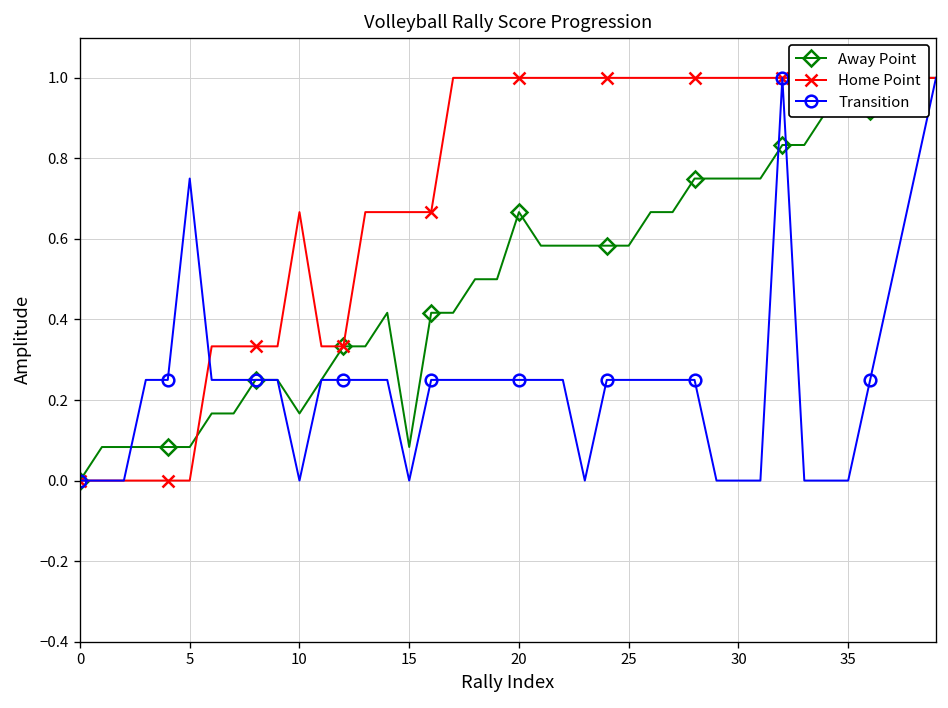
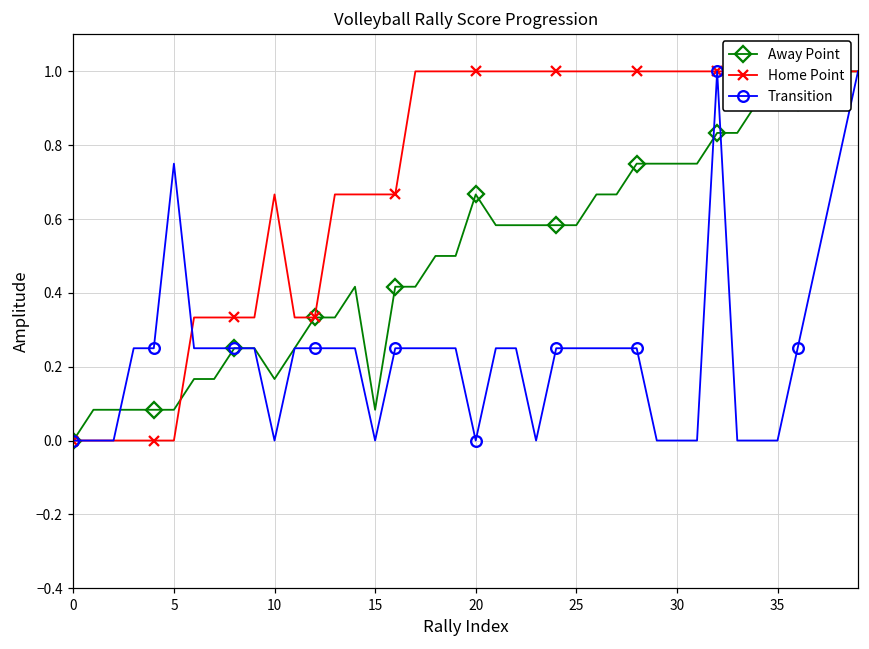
Transition, 20: 0.25 -> 0.00
